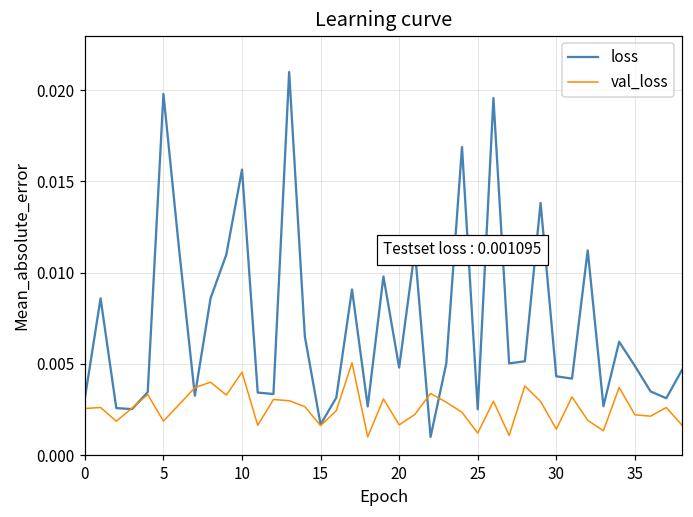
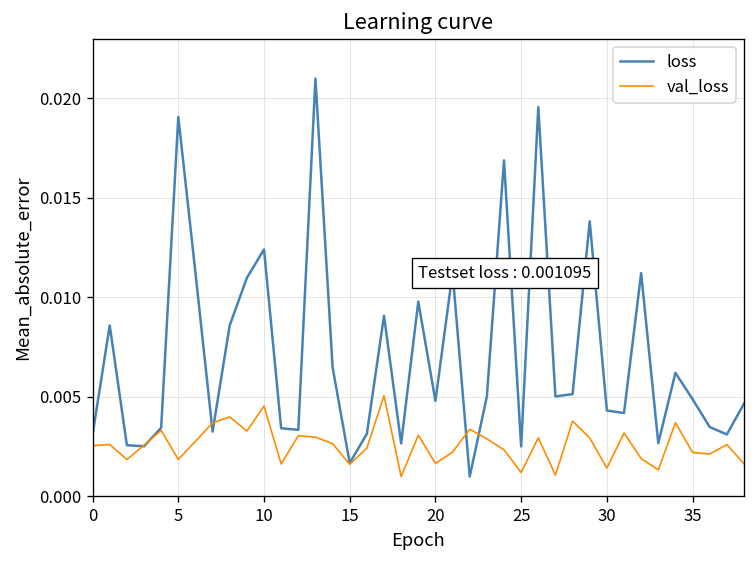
loss, 5: 0.0198 -> 0.0191
loss, 10: 0.0157 -> 0.0124
